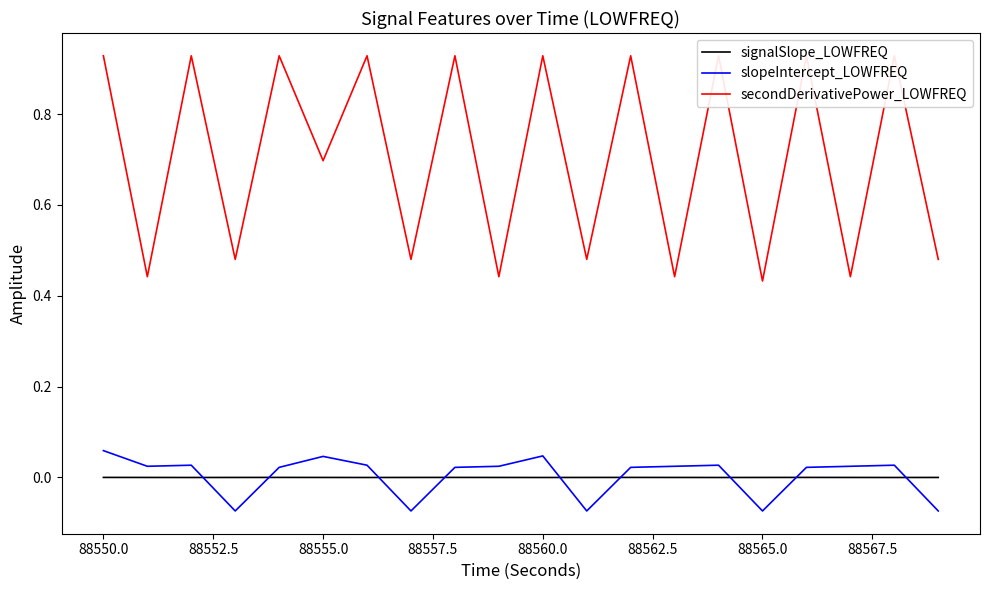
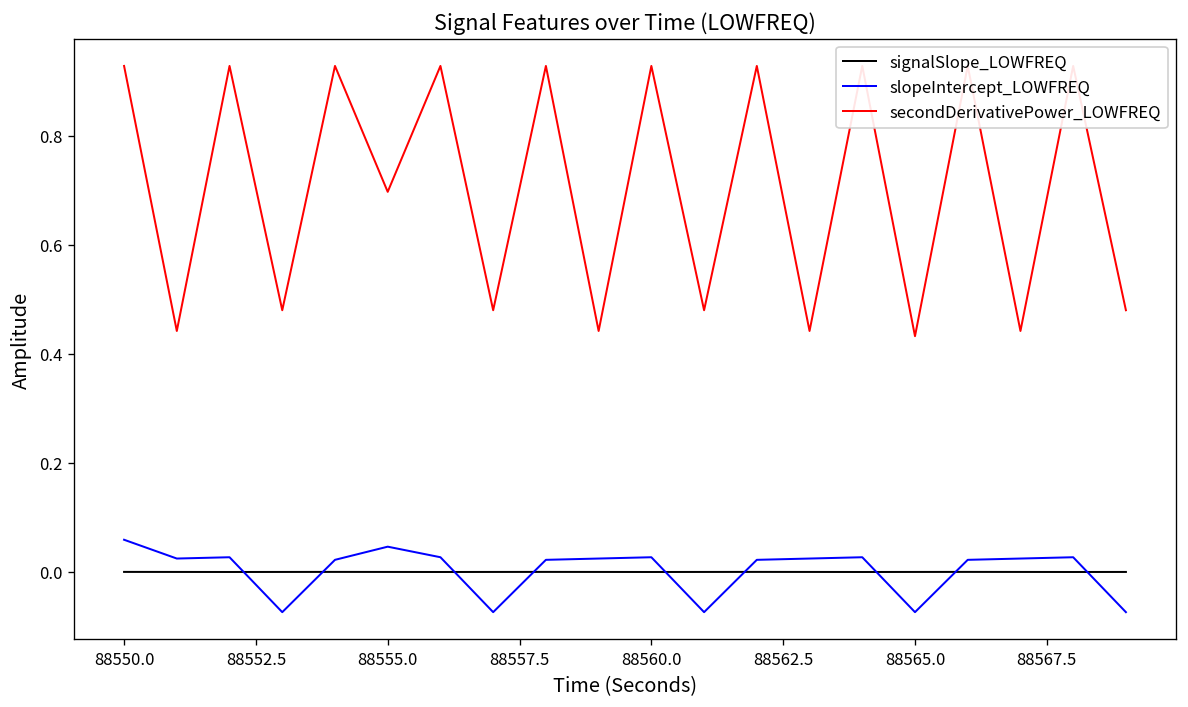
slopeIntercept_LOWFREQ, 88560.0: 0.05 -> 0.03
